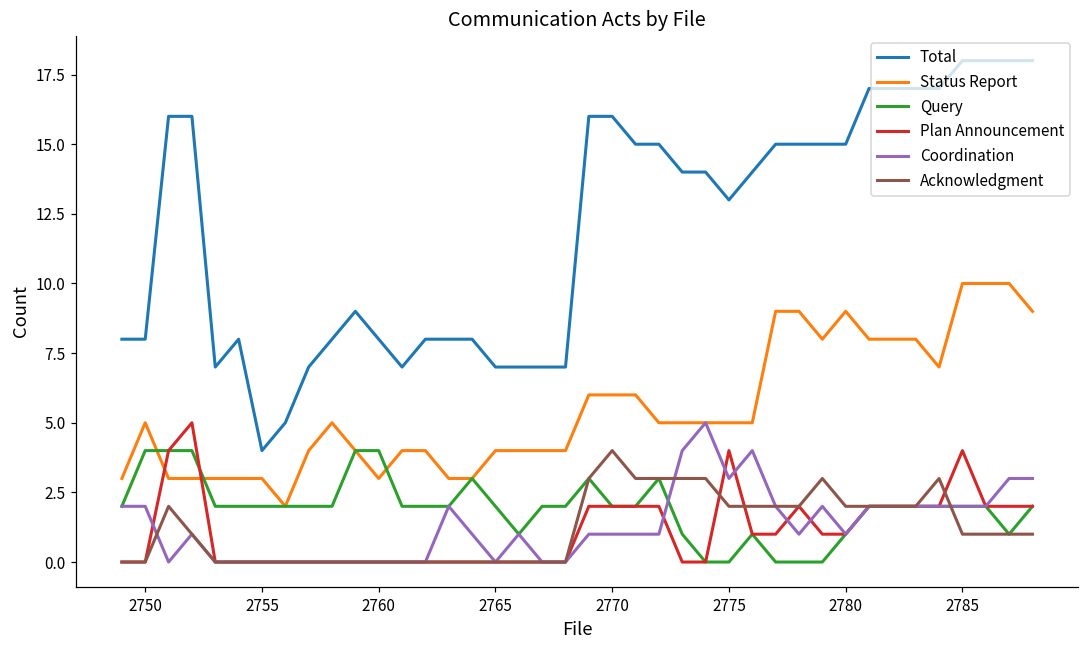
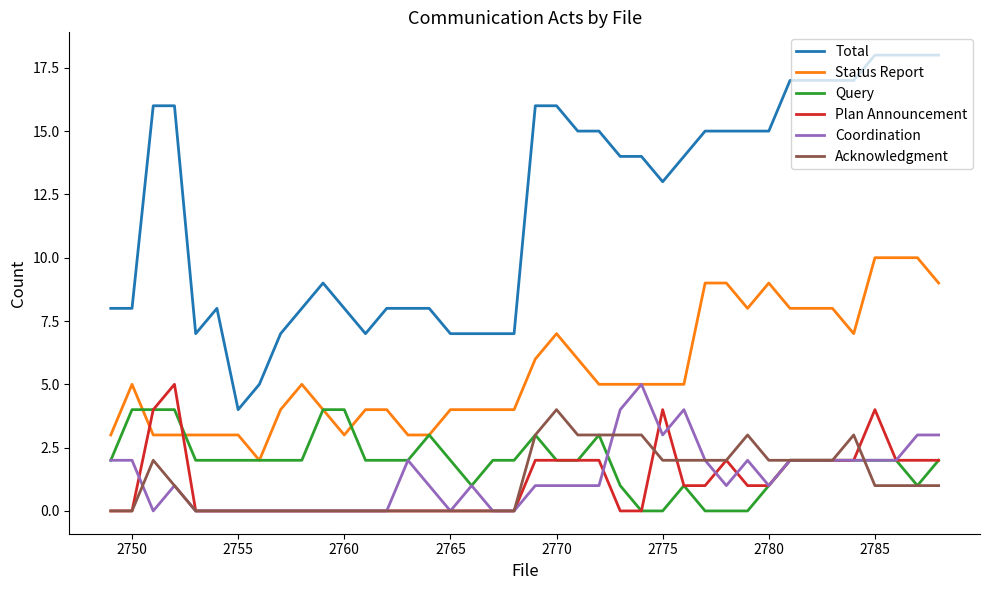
Status Report, 2770: 6 -> 7
